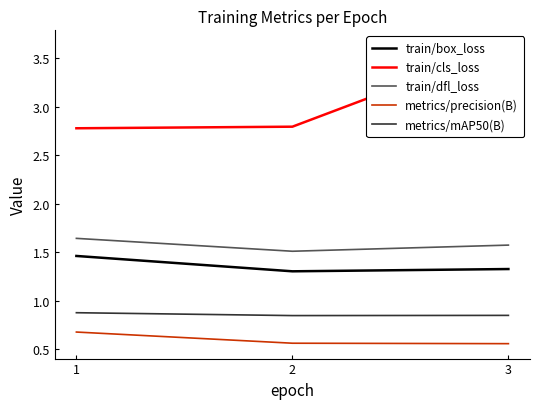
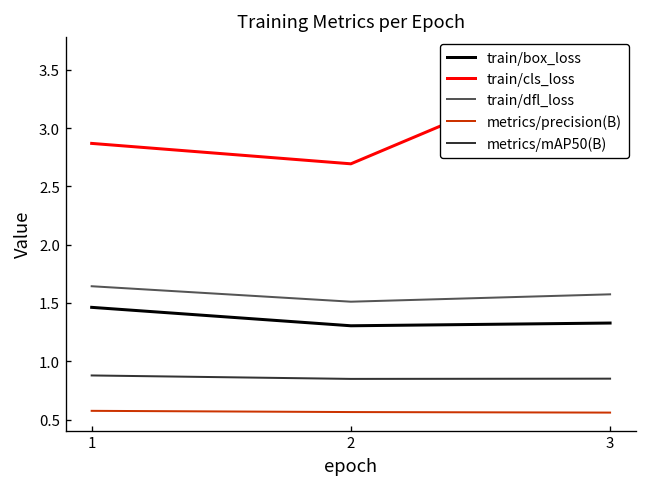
train/cls_loss, 1: 2.8 -> 2.9
metrics/precision(B), 1: 0.7 -> 0.6
train/cls_loss, 2: 2.8 -> 2.7
